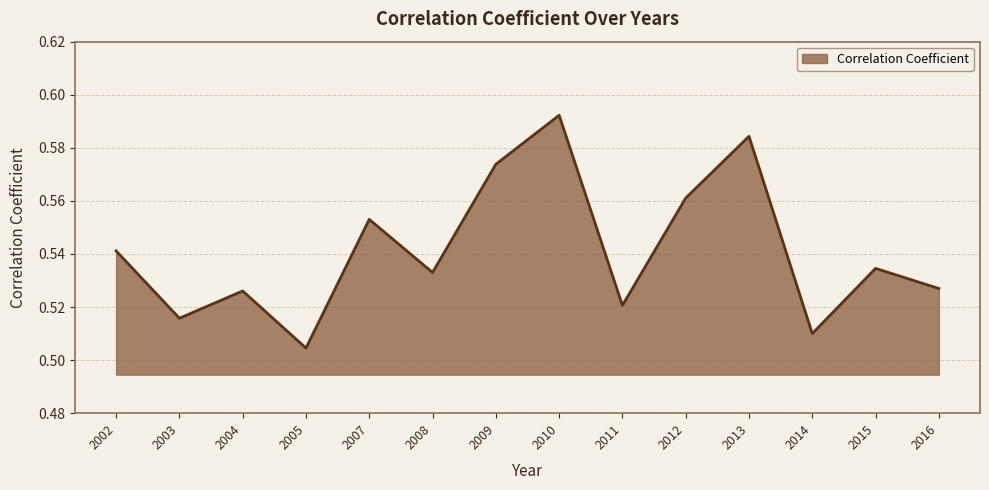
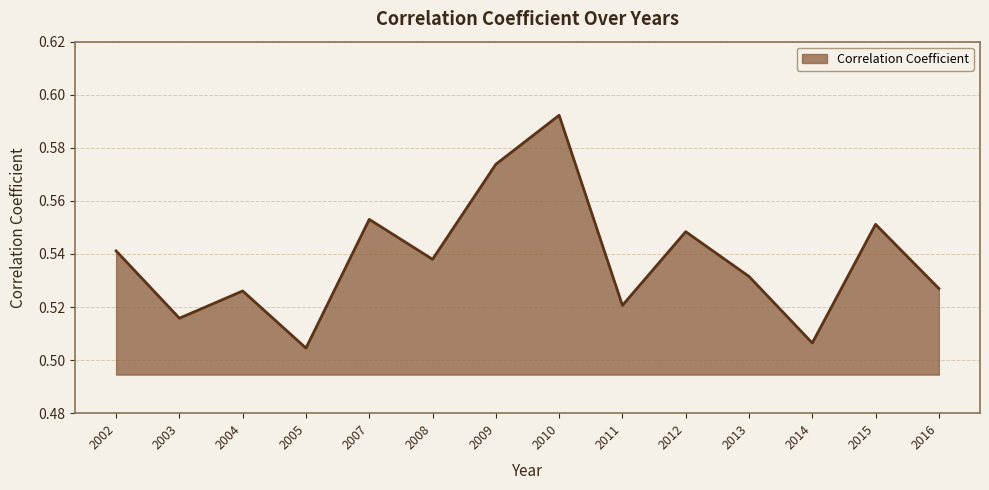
2008: 0.533 -> 0.538
2012: 0.561 -> 0.548
2013: 0.584 -> 0.532
2014: 0.510 -> 0.506
2015: 0.535 -> 0.551
